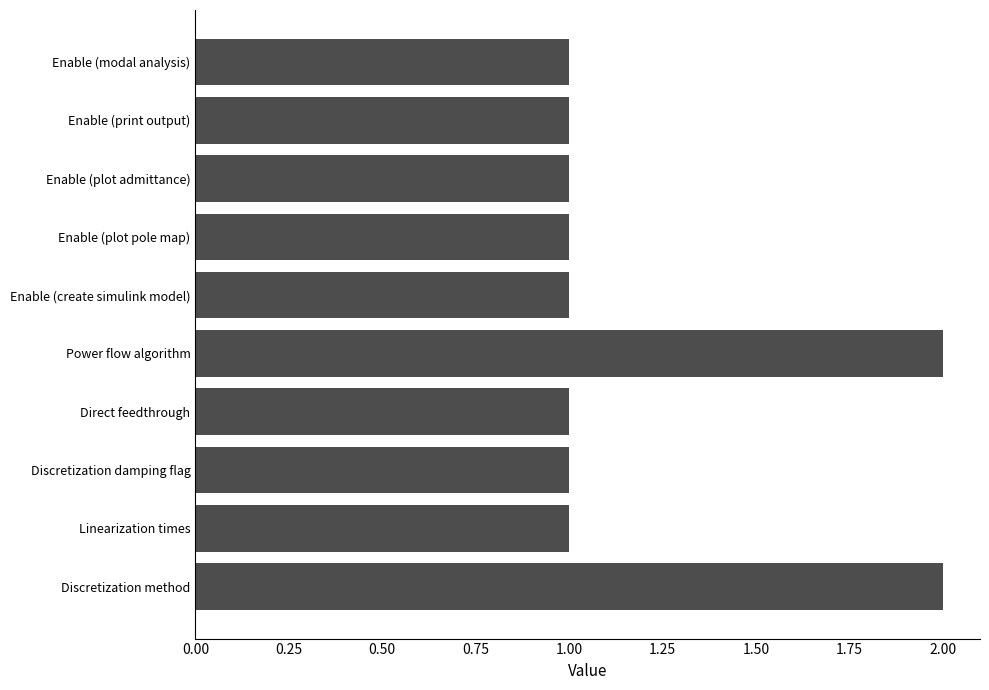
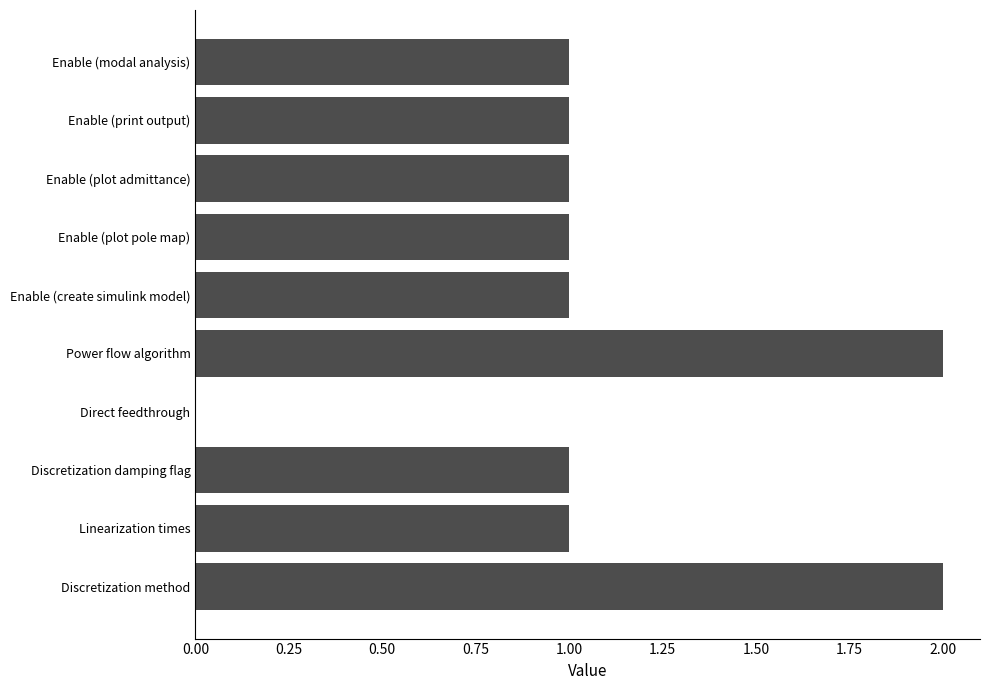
Direct feedthrough: 1 -> 0
